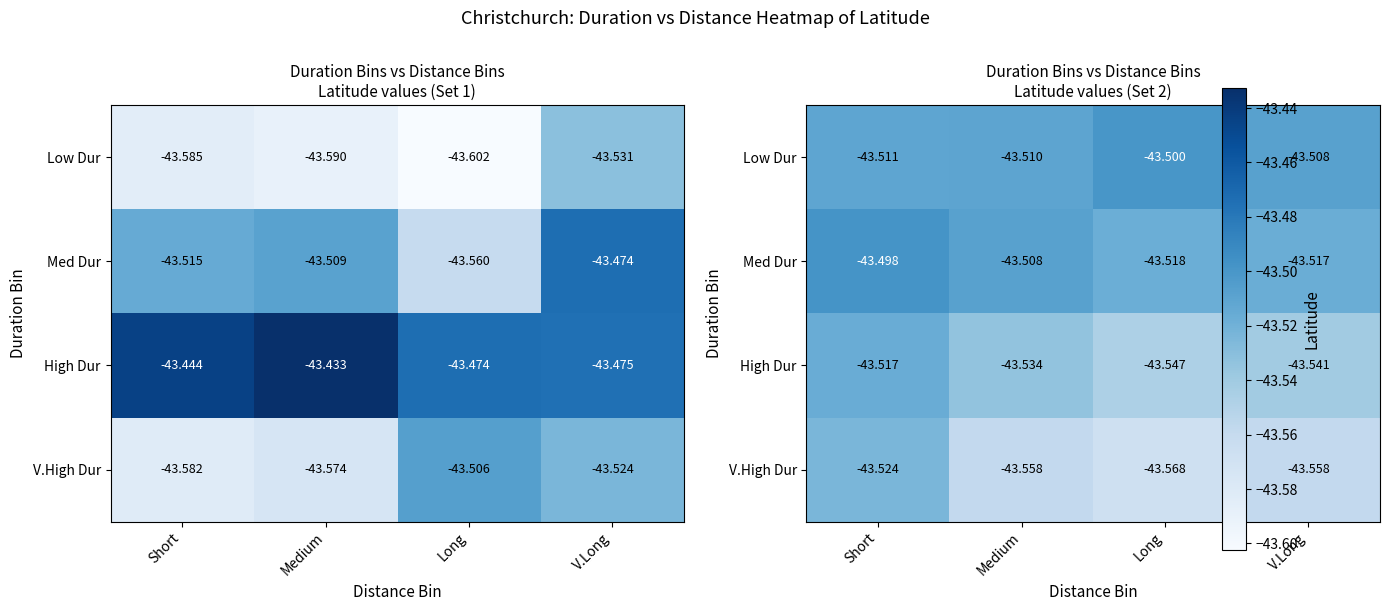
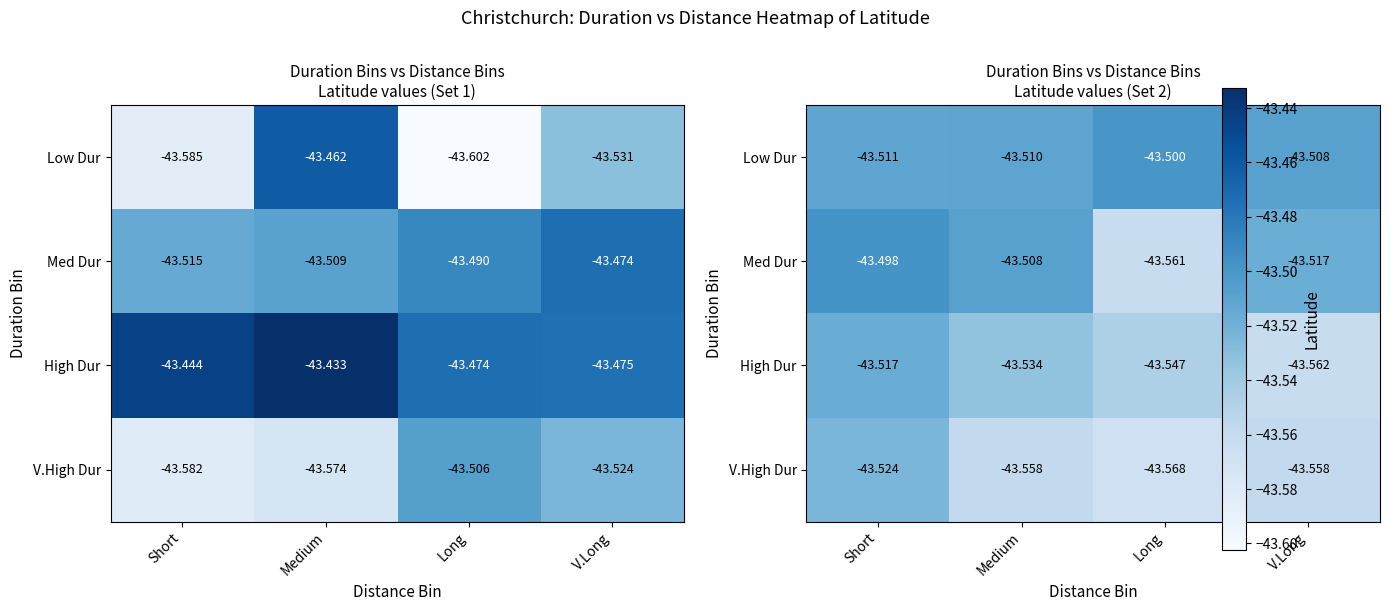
Duration Bins vs Distance Bins Latitude values (Set 1), Low Dur, Medium: -43.590 -> -43.462
Duration Bins vs Distance Bins Latitude values (Set 1), Med Dur, Long: -43.560 -> -43.490
Duration Bins vs Distance Bins Latitude values (Set 2), Med Dur, Long: -43.518 -> -43.561
Duration Bins vs Distance Bins Latitude values (Set 2), High Dur, V.Long: -43.541 -> -43.562
